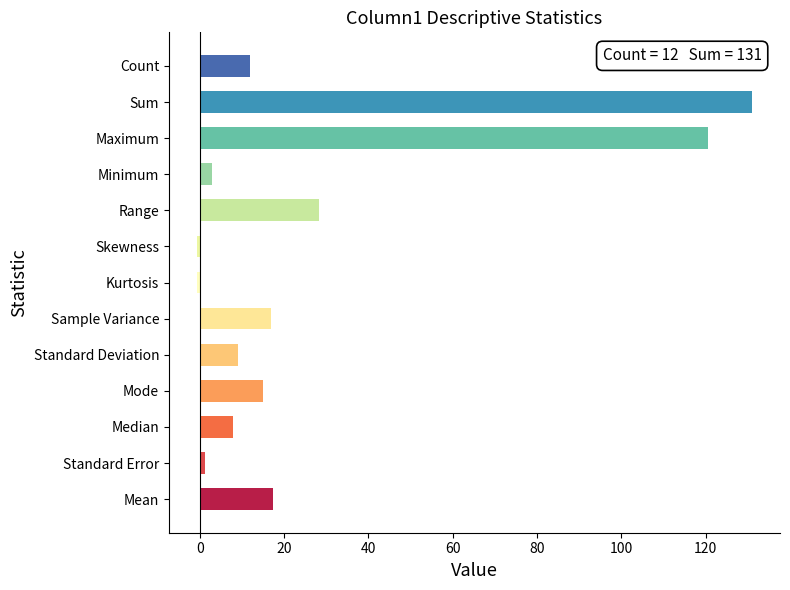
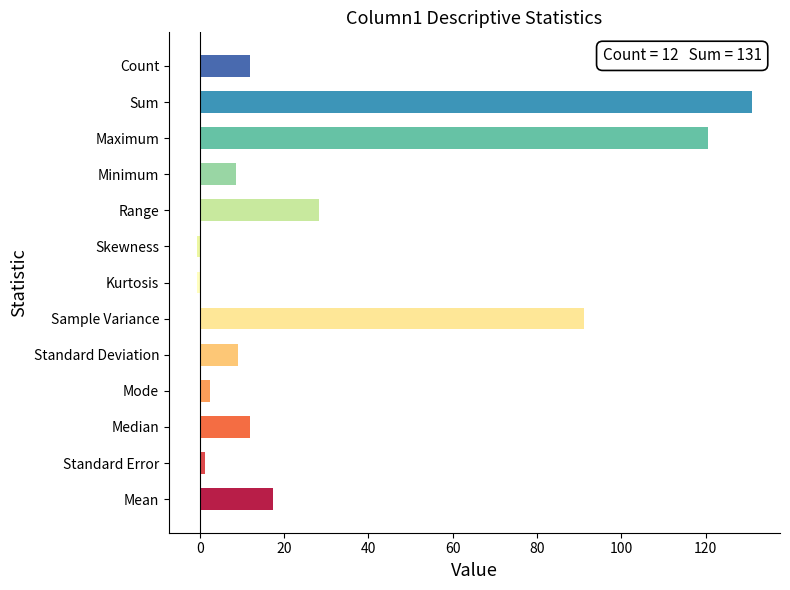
Minimum: 3 -> 9
Sample Variance: 17 -> 91
Mode: 15 -> 2
Median: 8 -> 12
